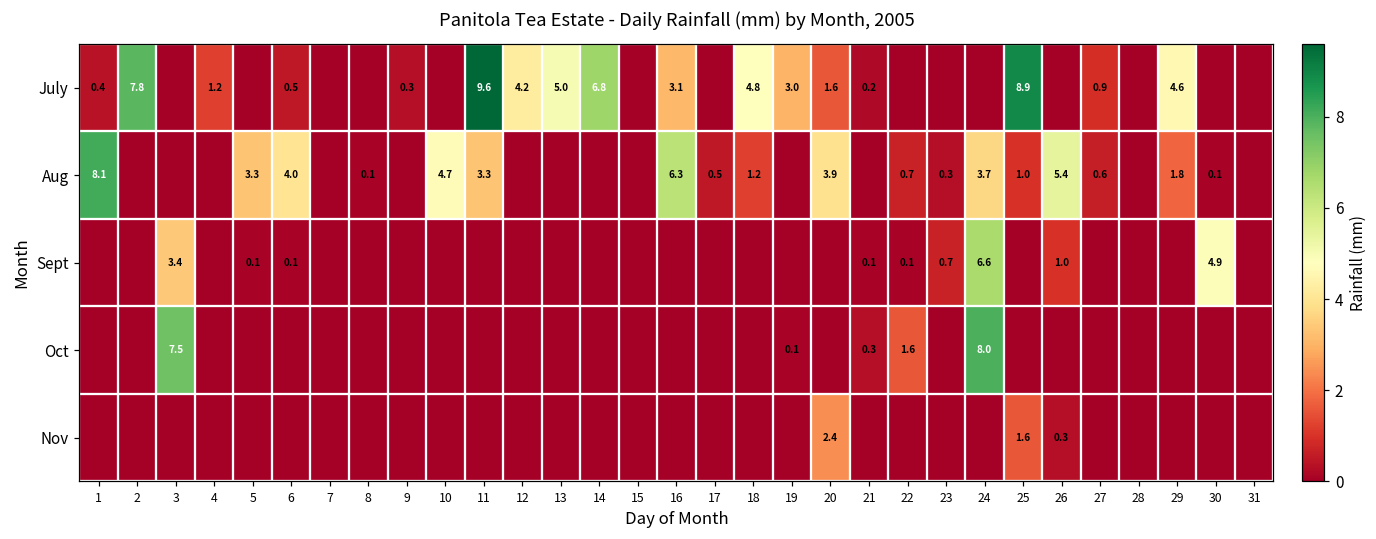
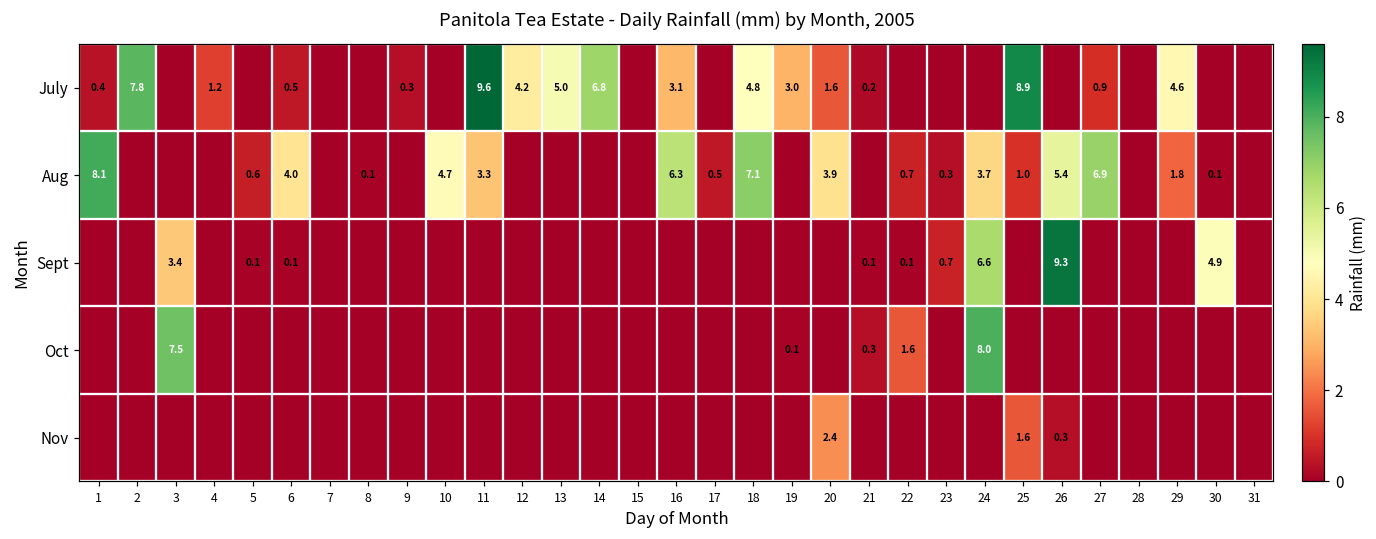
Aug, 5: 3.3 -> 0.6
Aug, 18: 1.2 -> 7.1
Aug, 27: 0.6 -> 6.9
Sept, 26: 1.0 -> 9.3
